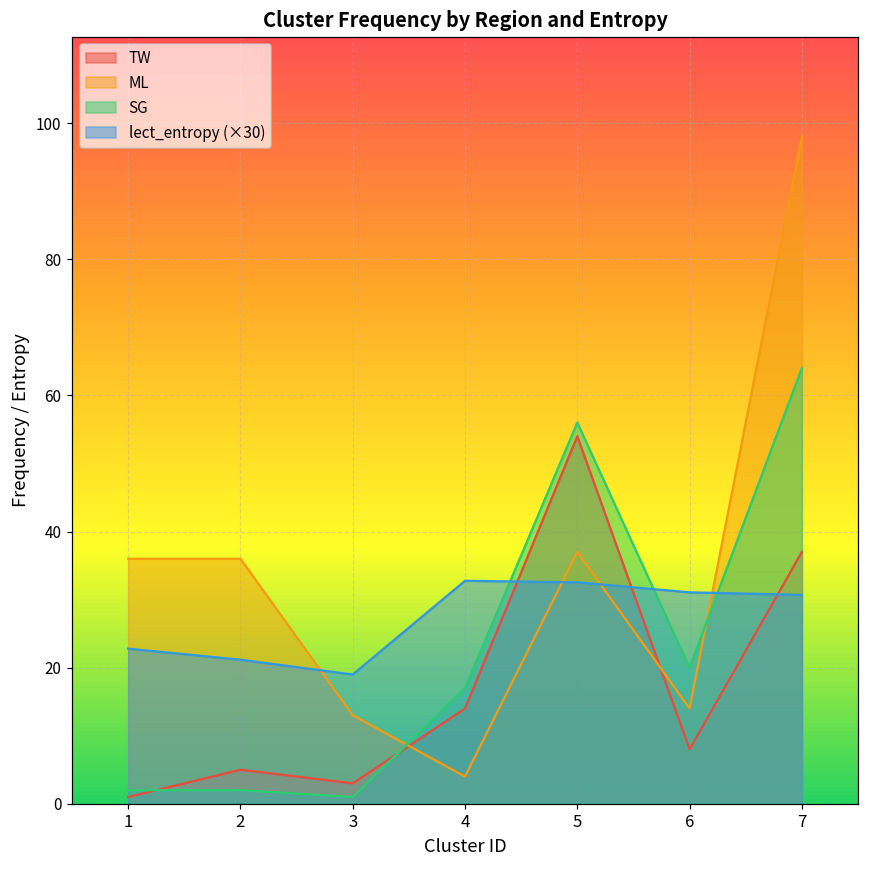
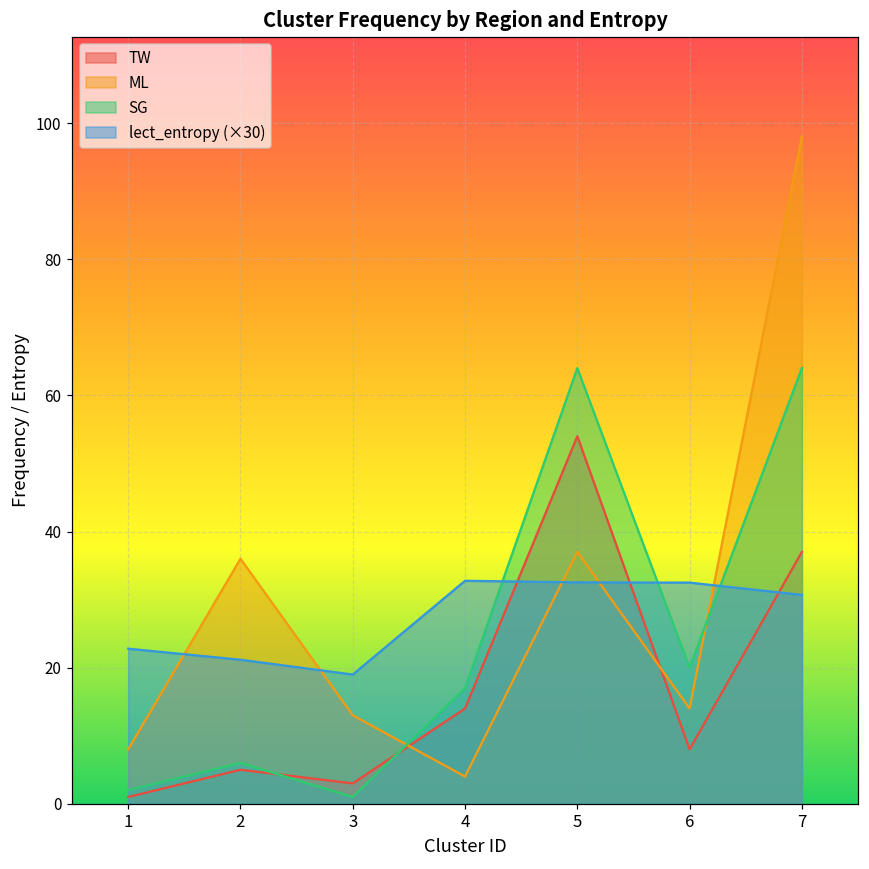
ML, 1: 36 -> 8
SG, 2: 2 -> 6
SG, 5: 56 -> 64
lect_entropy (×30), 6: 31 -> 32
